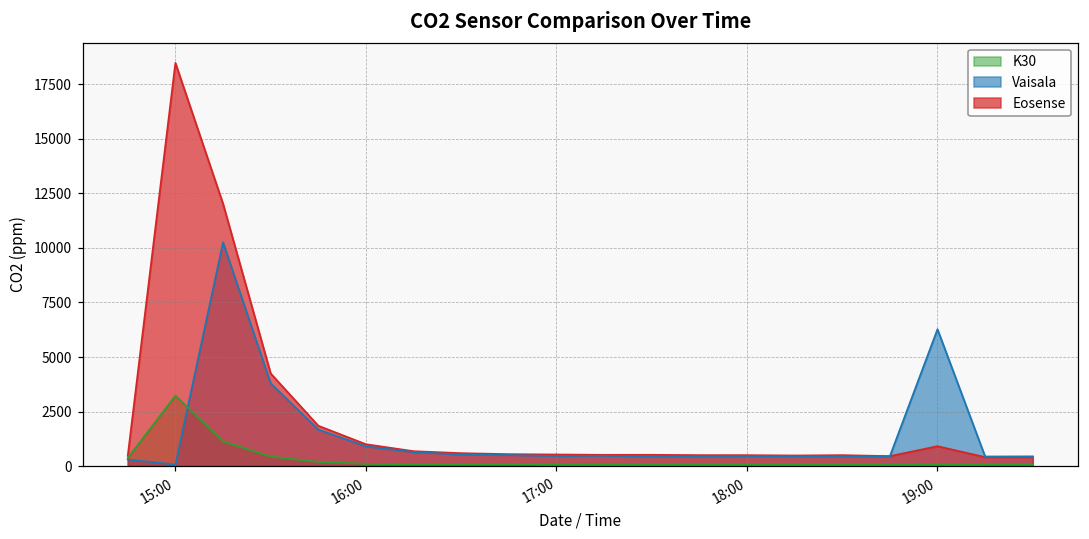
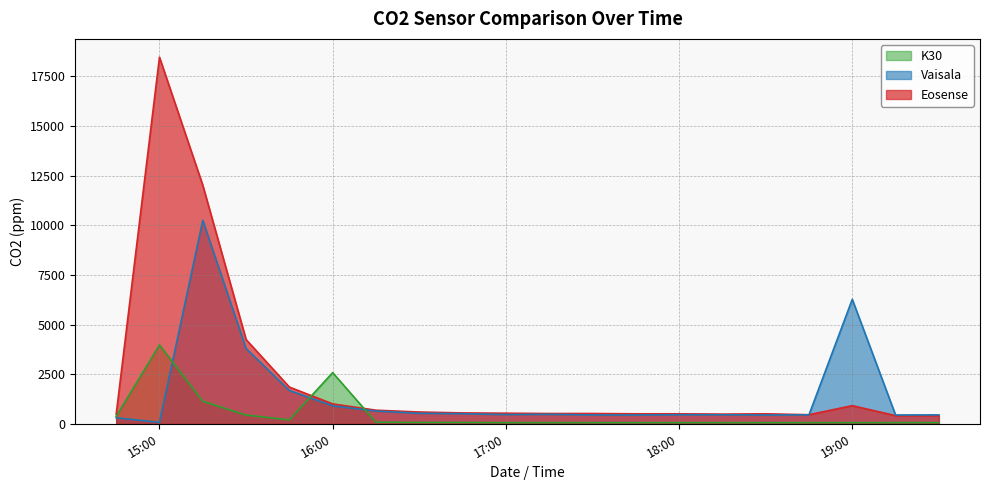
K30, 15:00: 3200 -> 4000
K30, 16:00: 100 -> 2600
